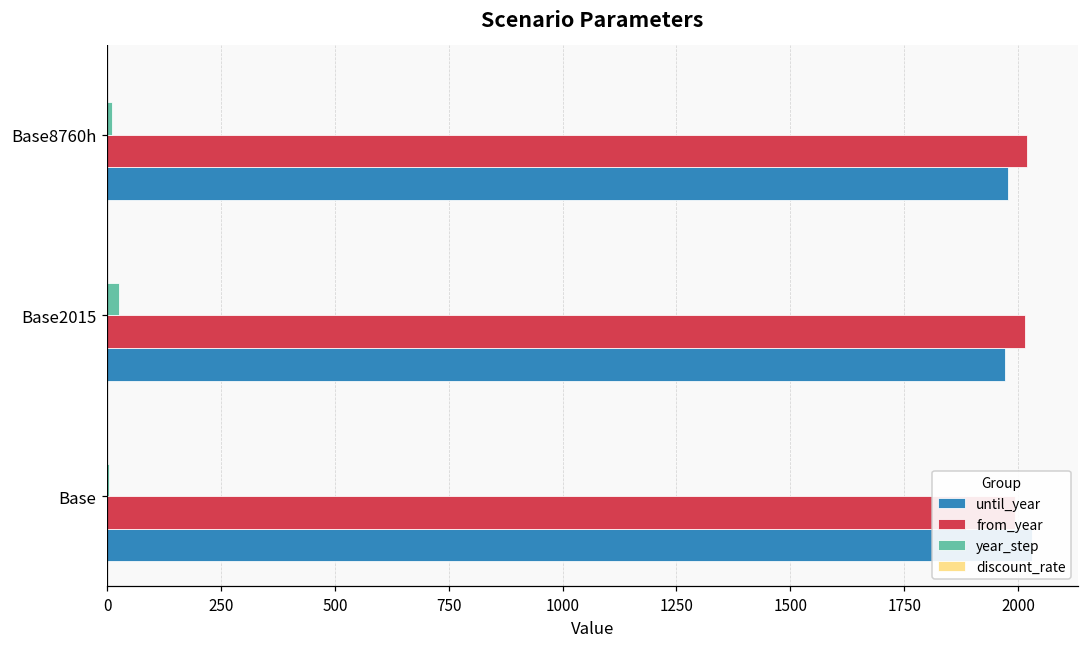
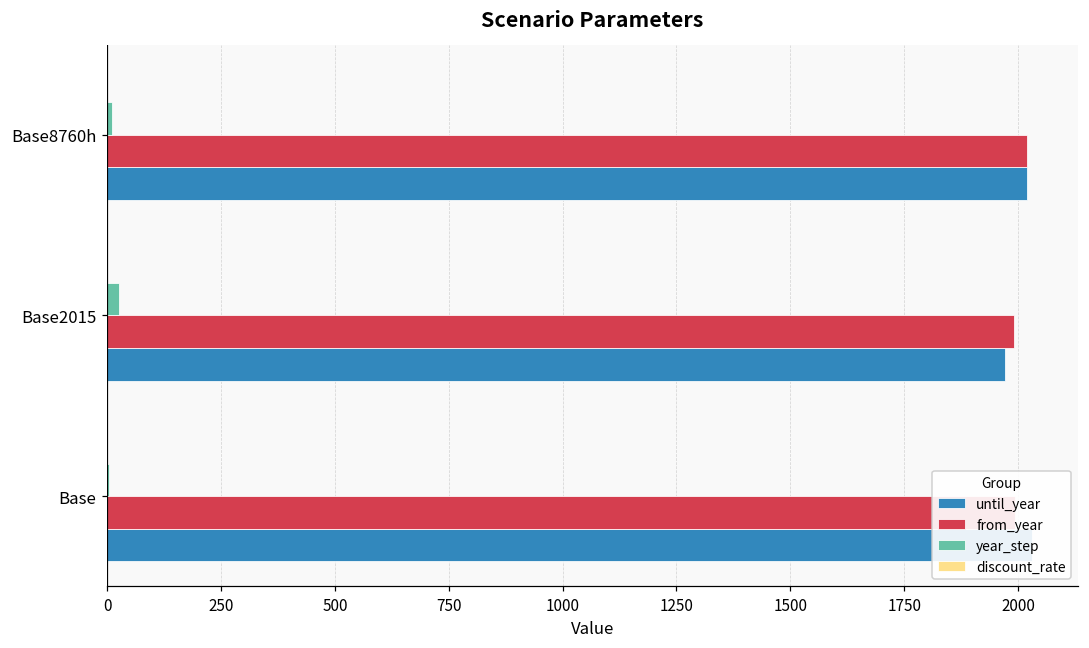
until_year, Base8760h: 1980 -> 2020
from_year, Base2015: 2020 -> 1990
